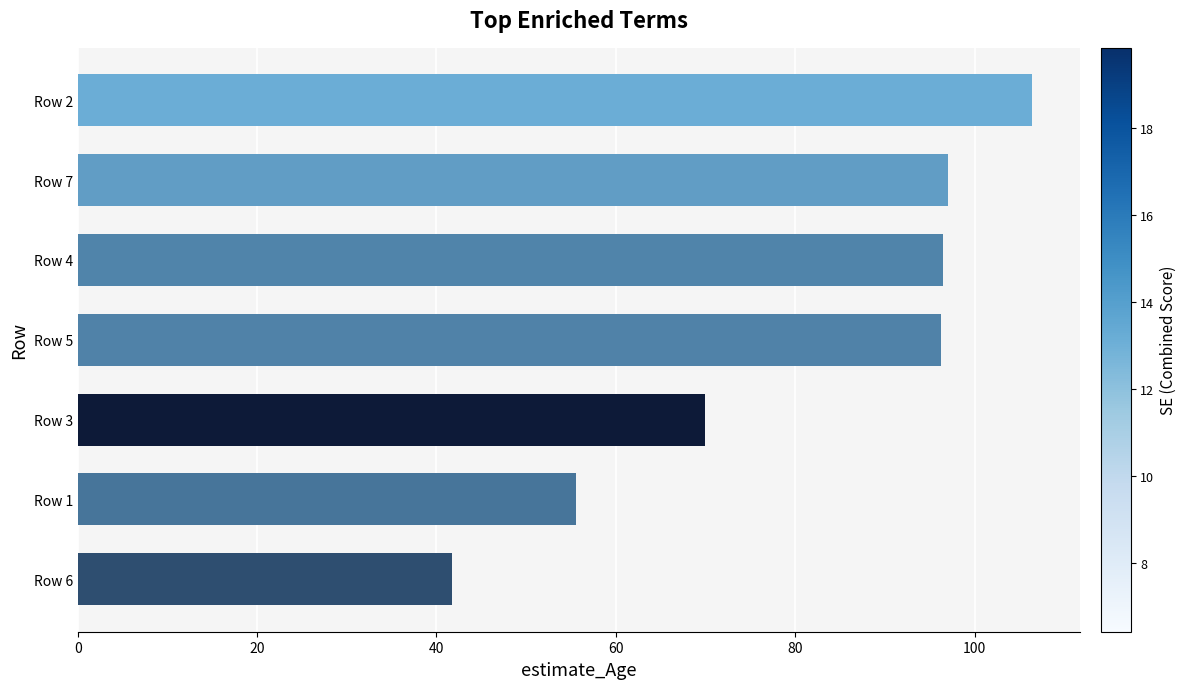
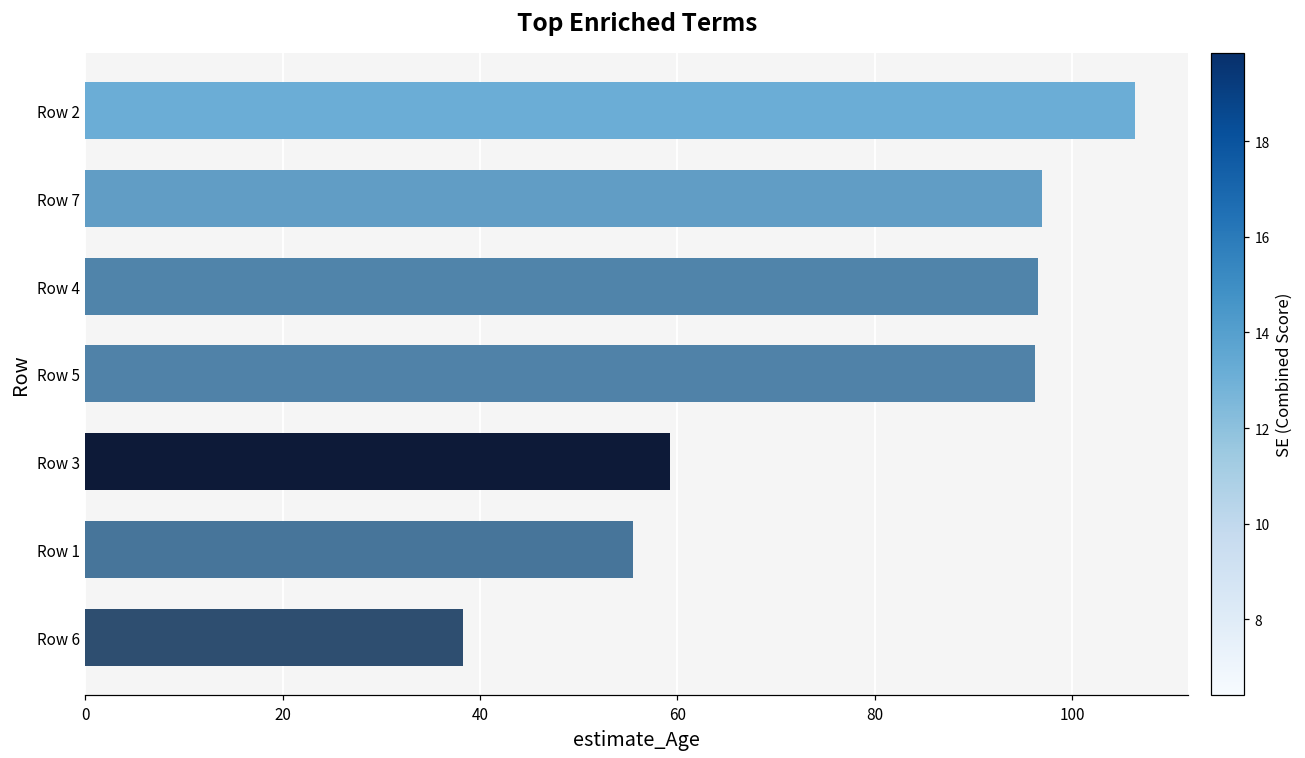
Row 3: 70 -> 59
Row 6: 42 -> 38
